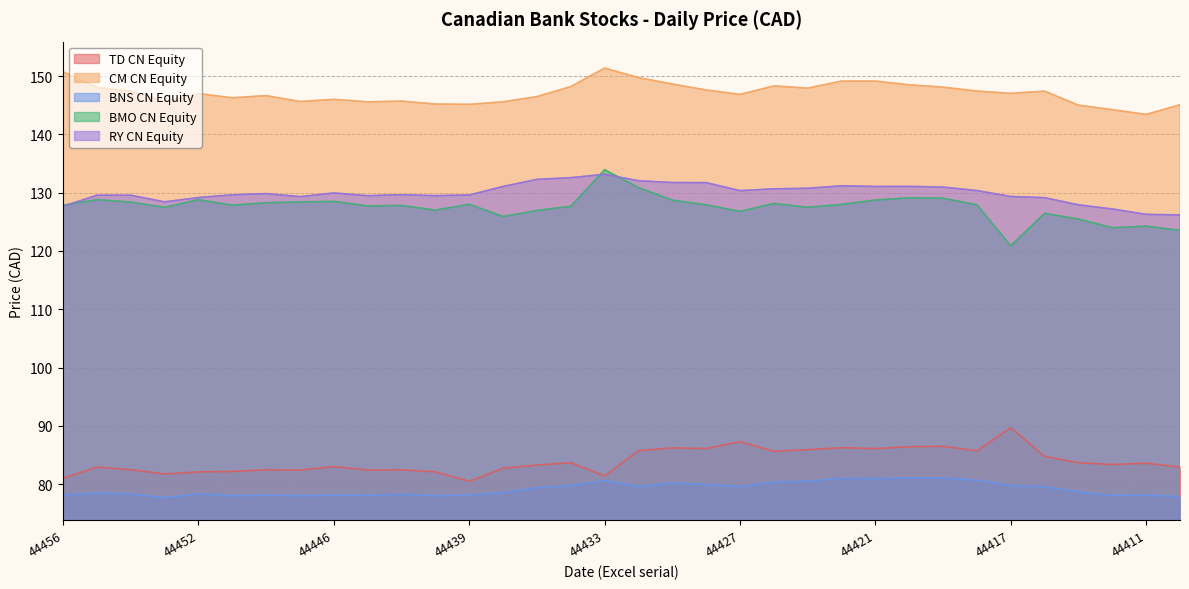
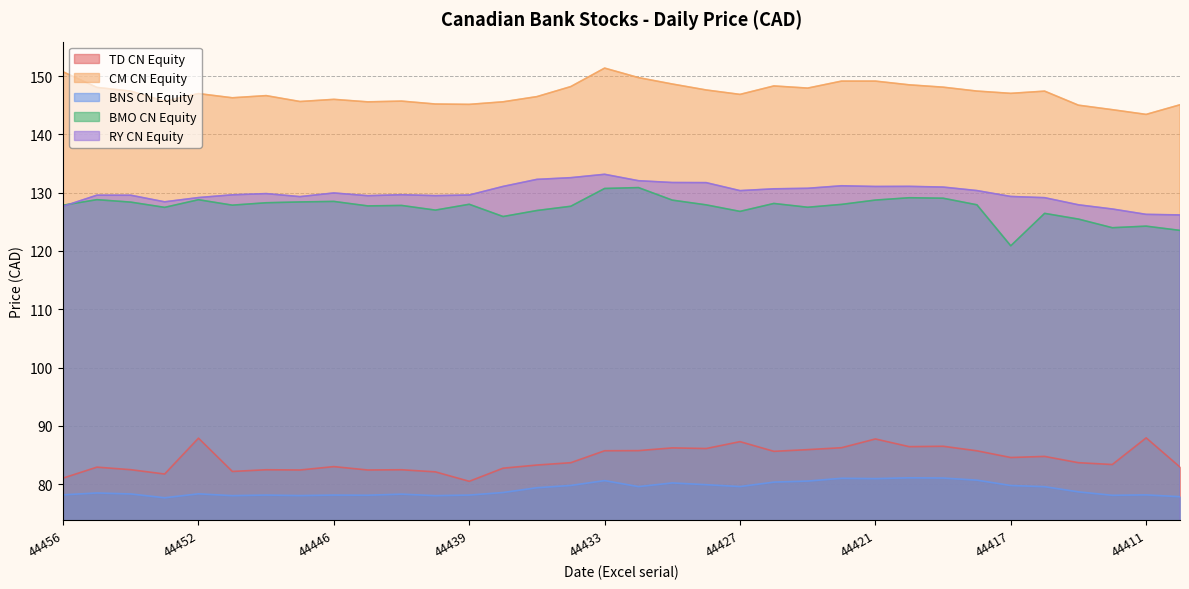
TD CN Equity, 44452: 82 -> 88
TD CN Equity, 44433: 81 -> 86
BMO CN Equity, 44433: 134 -> 131
TD CN Equity, 44421: 86 -> 88
TD CN Equity, 44417: 90 -> 85
TD CN Equity, 44411: 84 -> 88
